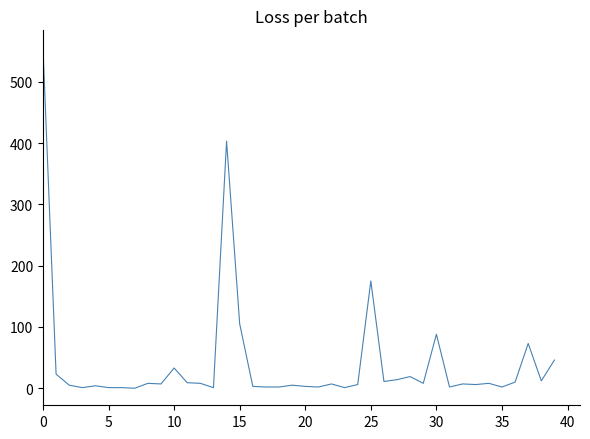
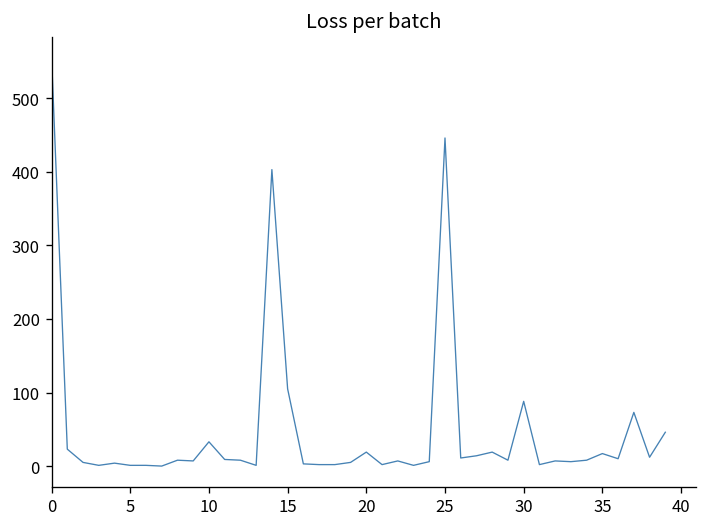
20: 0 -> 20
25: 180 -> 450
35: 0 -> 20
